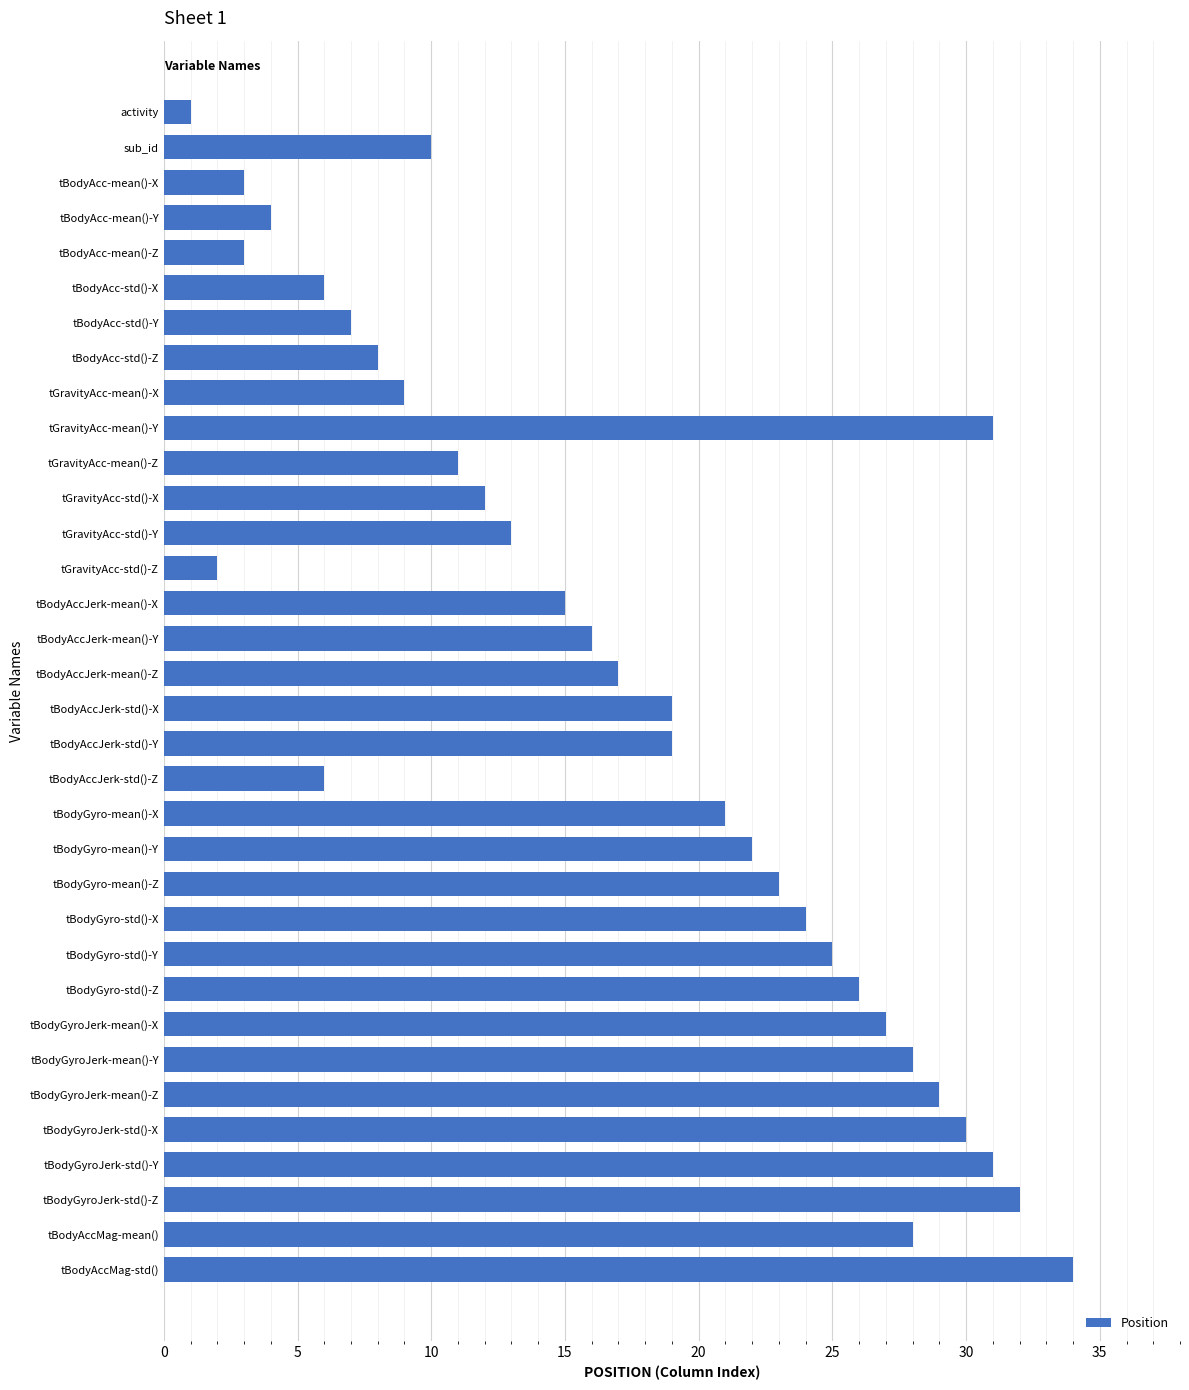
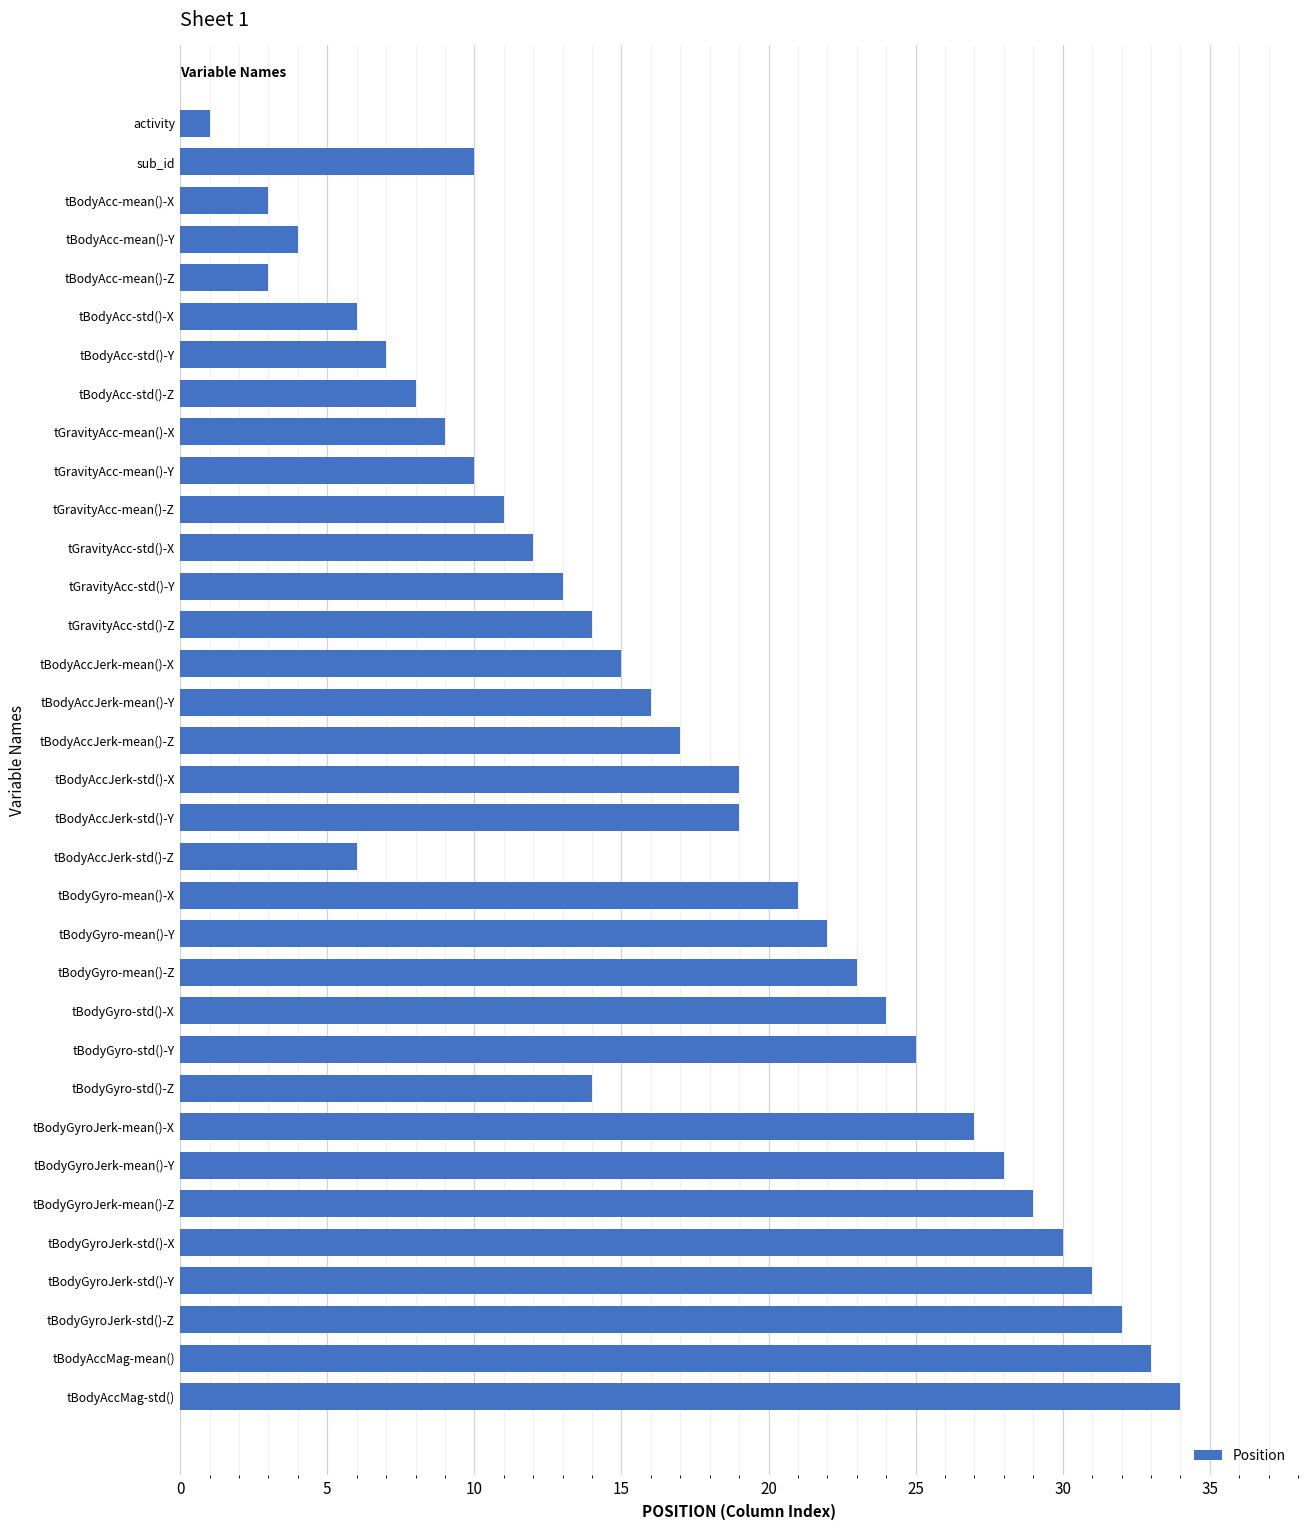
tGravityAcc-mean()-Y: 31 -> 10
tGravityAcc-std()-Z: 2 -> 14
tBodyGyro-std()-Z: 26 -> 14
tBodyAccMag-mean(): 28 -> 33
